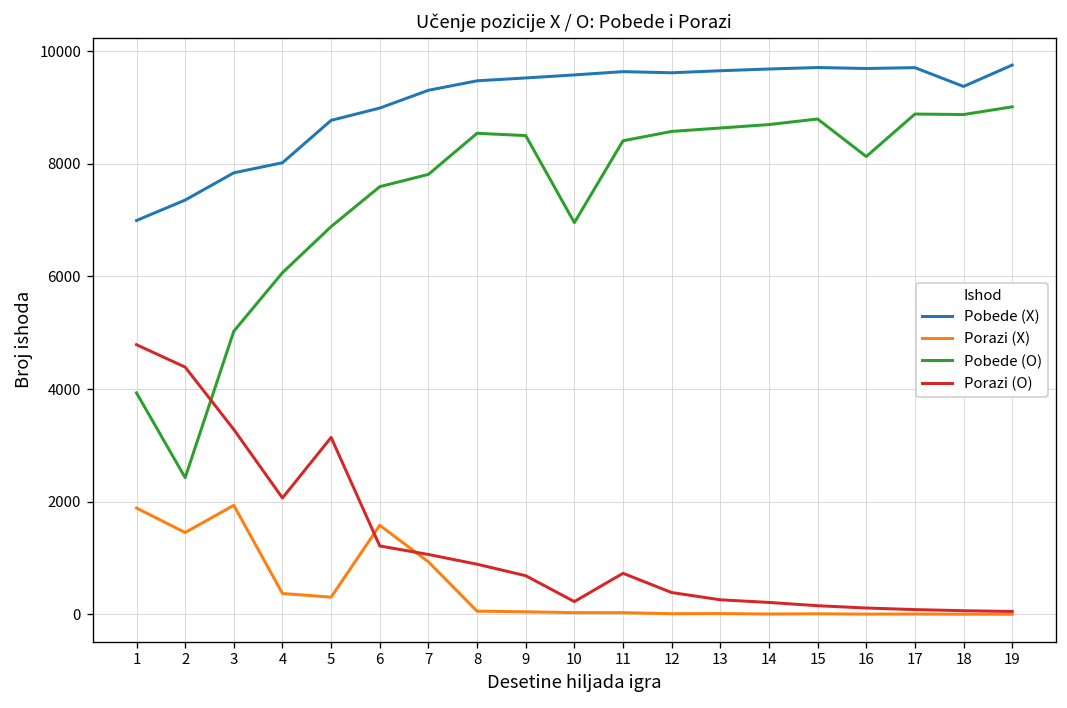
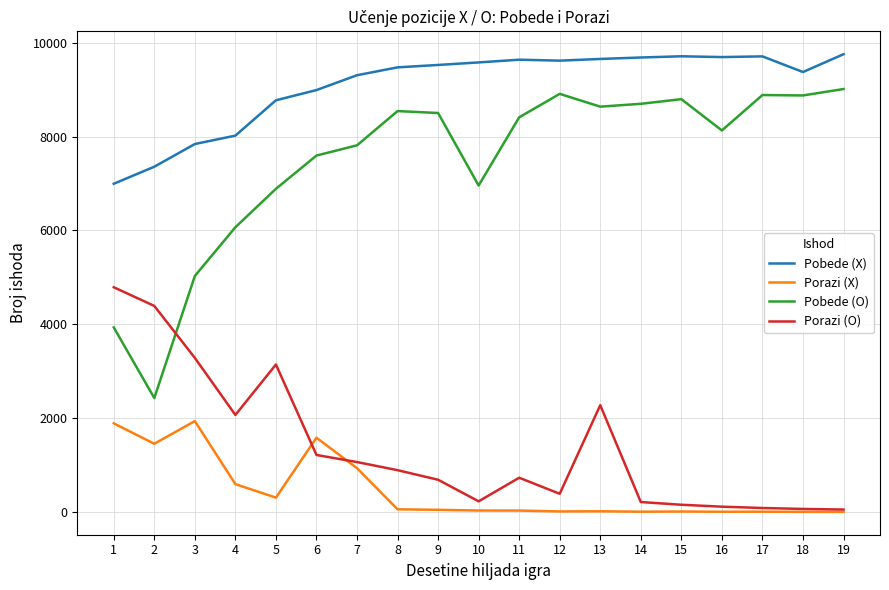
Porazi (X), 4: 400 -> 600
Pobede (O), 12: 8600 -> 8900
Porazi (O), 13: 300 -> 2300
